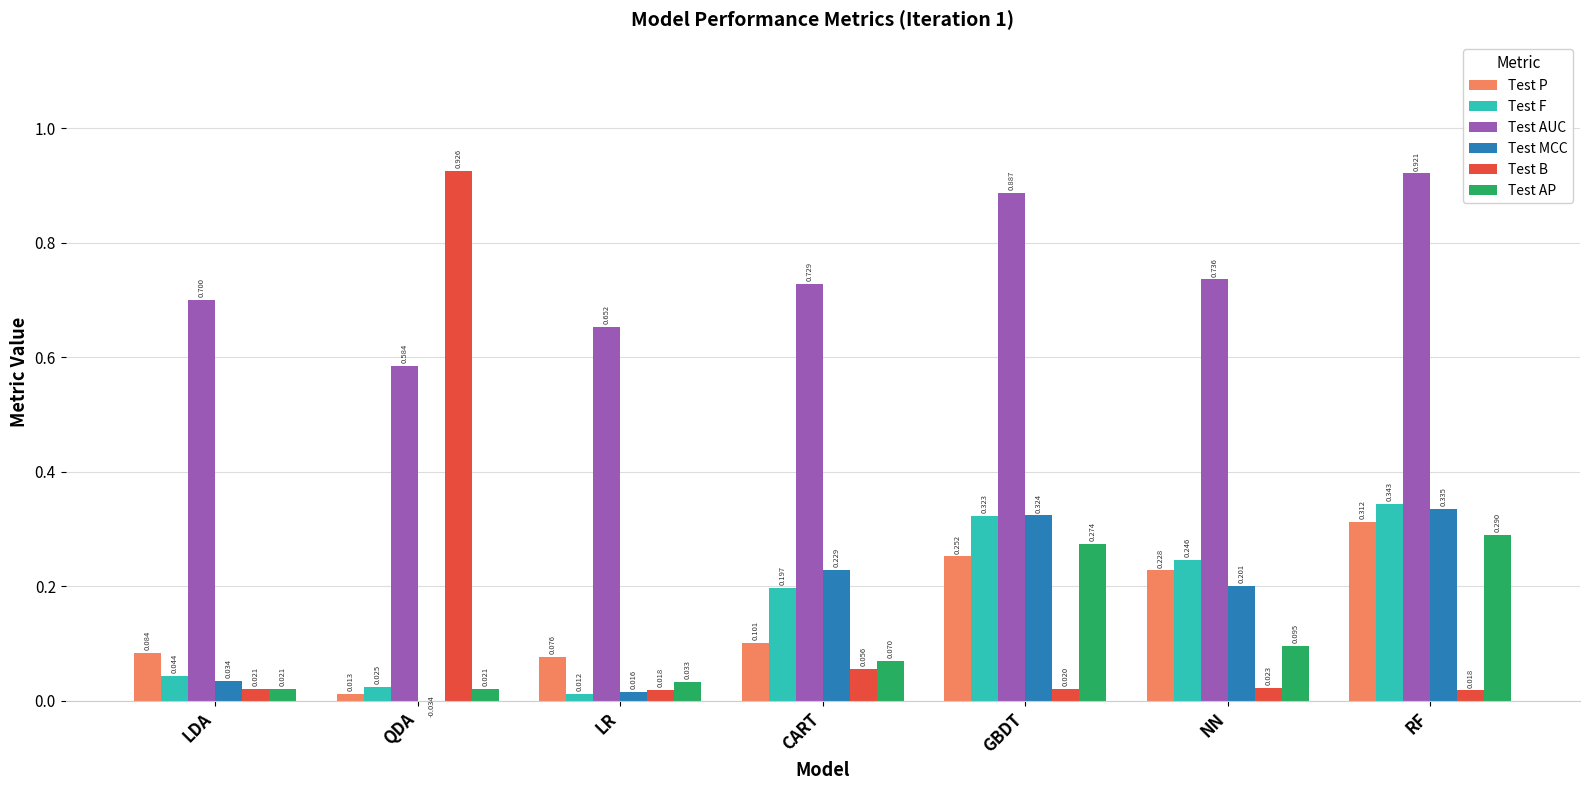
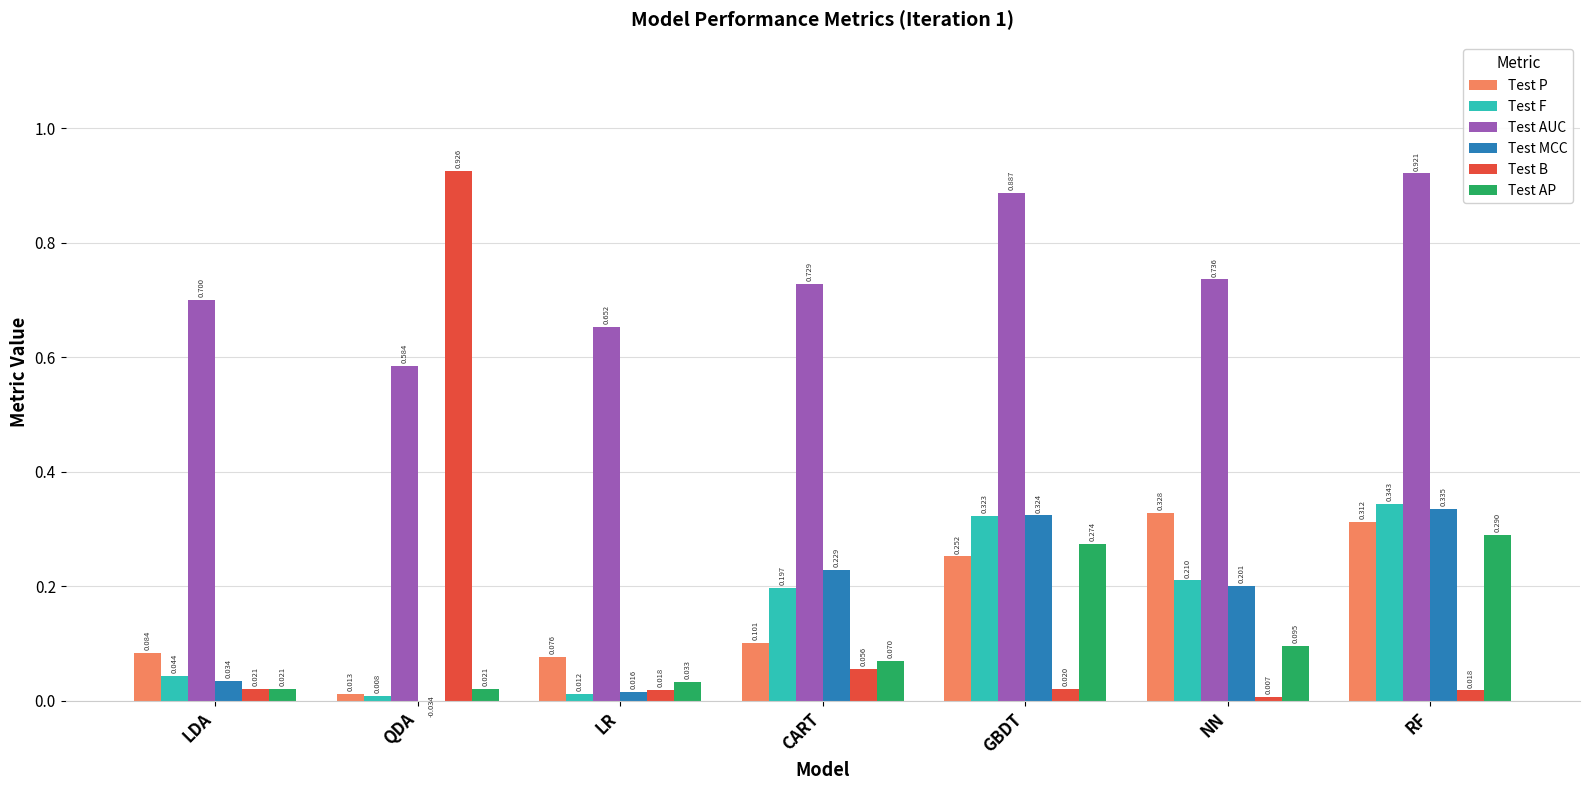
Test F, QDA: 0.025 -> 0.008
Test P, NN: 0.228 -> 0.328
Test F, NN: 0.246 -> 0.210
Test B, NN: 0.023 -> 0.007
